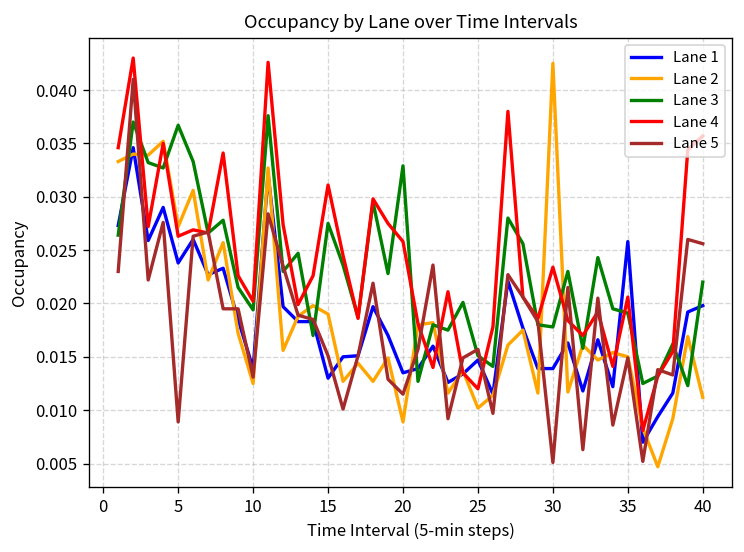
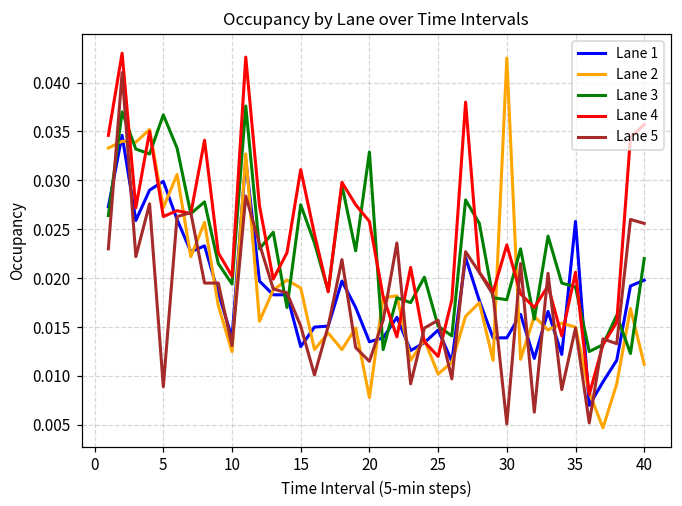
Lane 1, 5: 0.024 -> 0.030
Lane 2, 20: 0.009 -> 0.008
